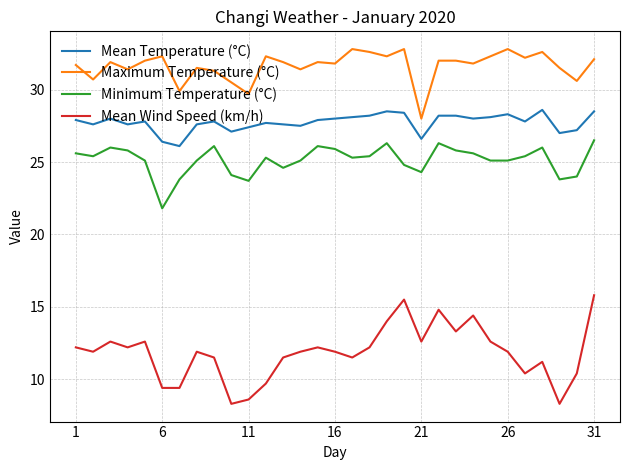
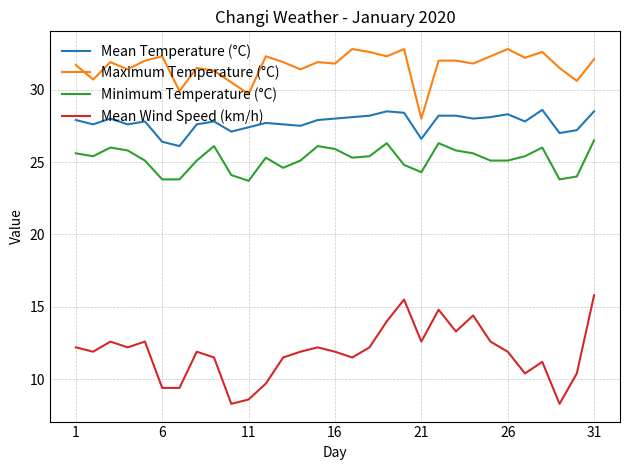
Minimum Temperature (°C), 6: 21.8 -> 23.8
